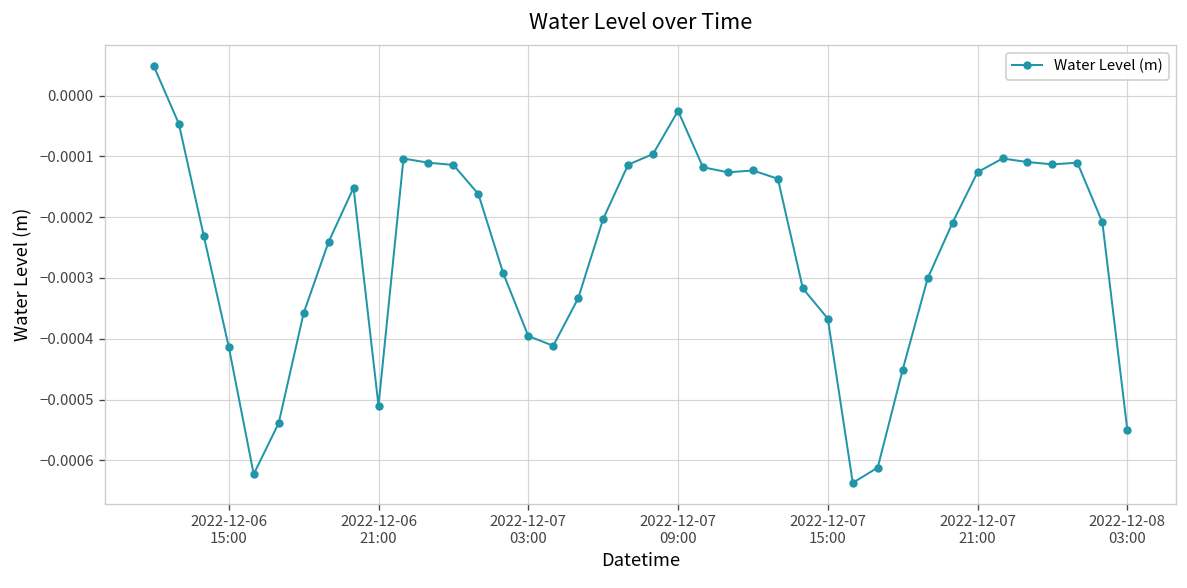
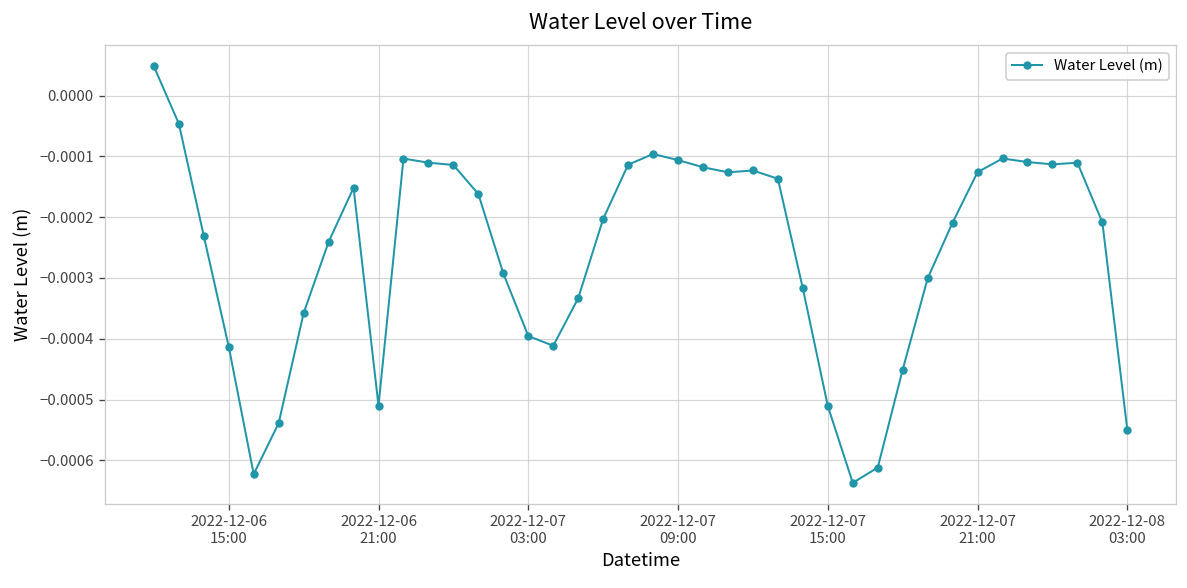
2022-12-07 09:00: -0.00003 -> -0.00011
2022-12-07 15:00: -0.00037 -> -0.00051
